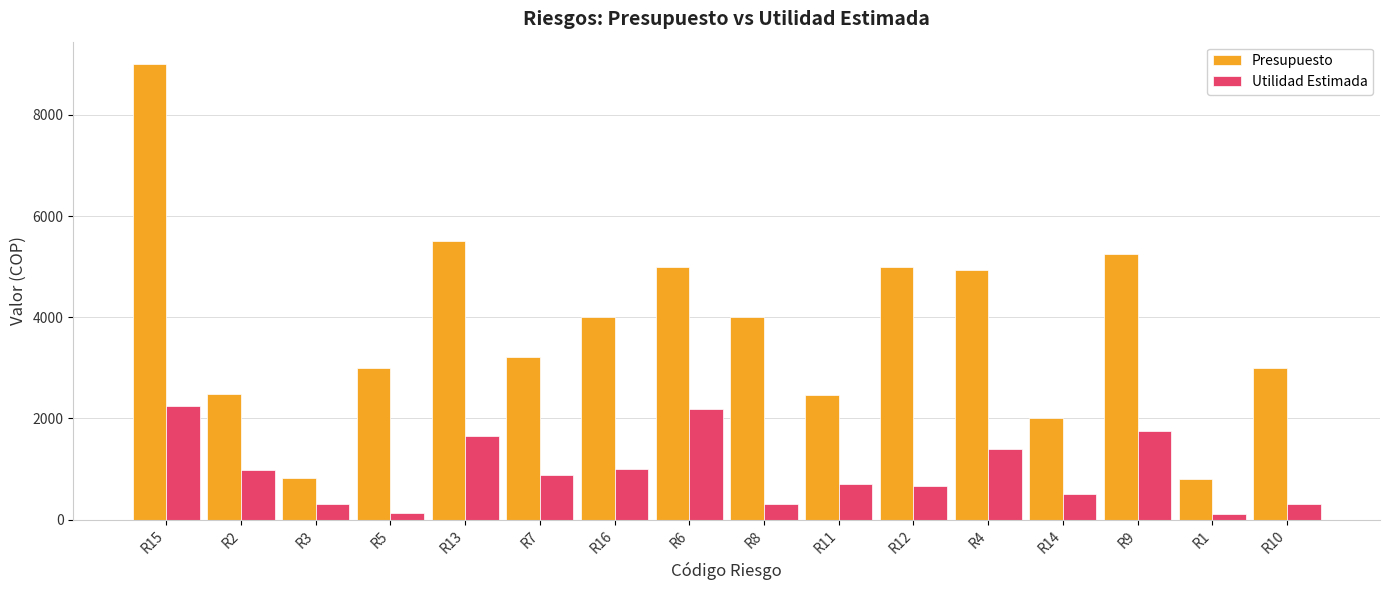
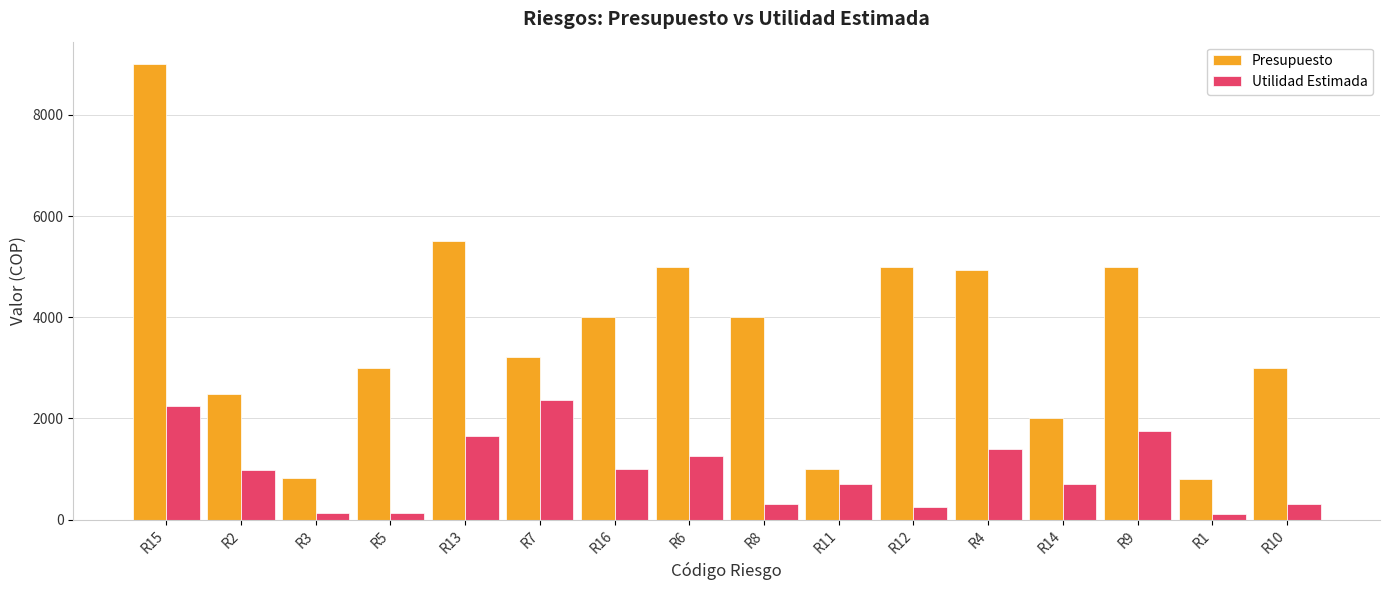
Utilidad Estimada, R3: 300 -> 100
Utilidad Estimada, R7: 900 -> 2400
Utilidad Estimada, R6: 2200 -> 1300
Presupuesto, R11: 2500 -> 1000
Utilidad Estimada, R12: 700 -> 300
Utilidad Estimada, R14: 500 -> 700
Presupuesto, R9: 5300 -> 5000
